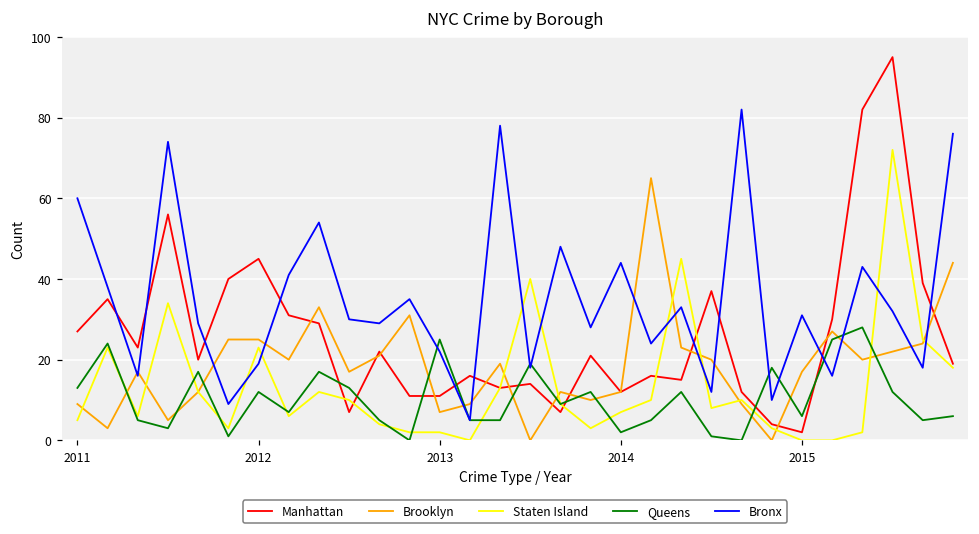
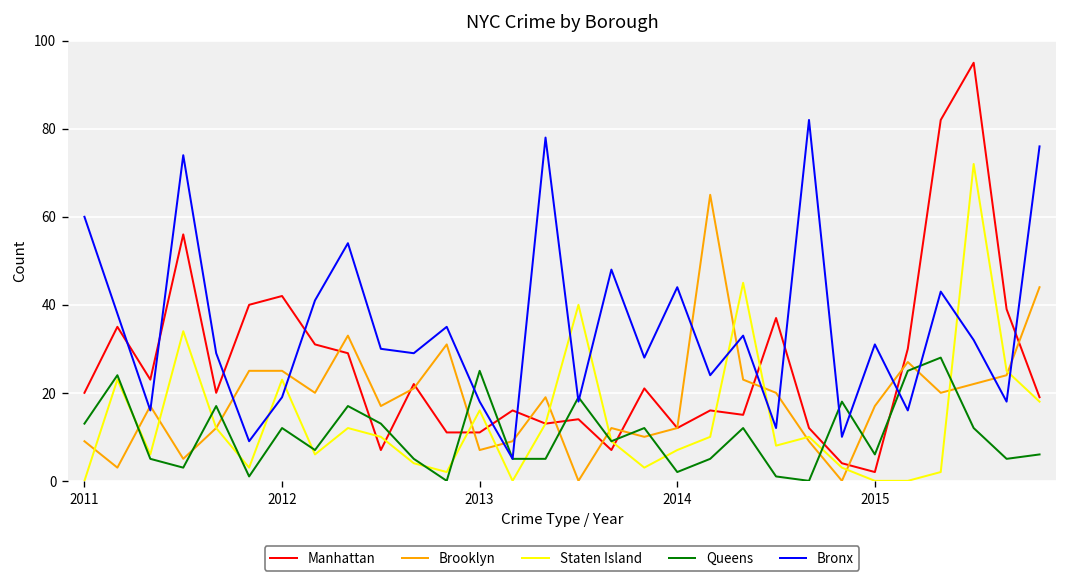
Manhattan, 2011: 27 -> 20
Staten Island, 2011: 5 -> 0
Manhattan, 2012: 45 -> 42
Staten Island, 2013: 2 -> 16
Bronx, 2013: 22 -> 18
